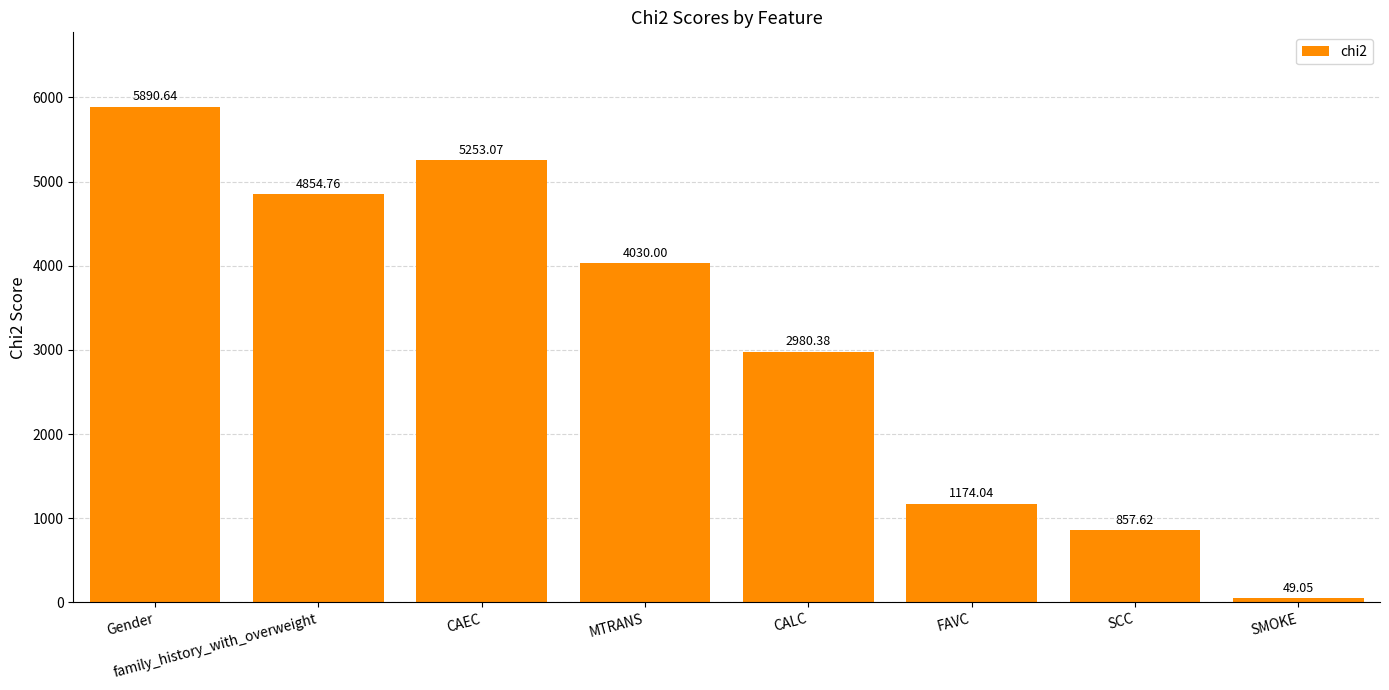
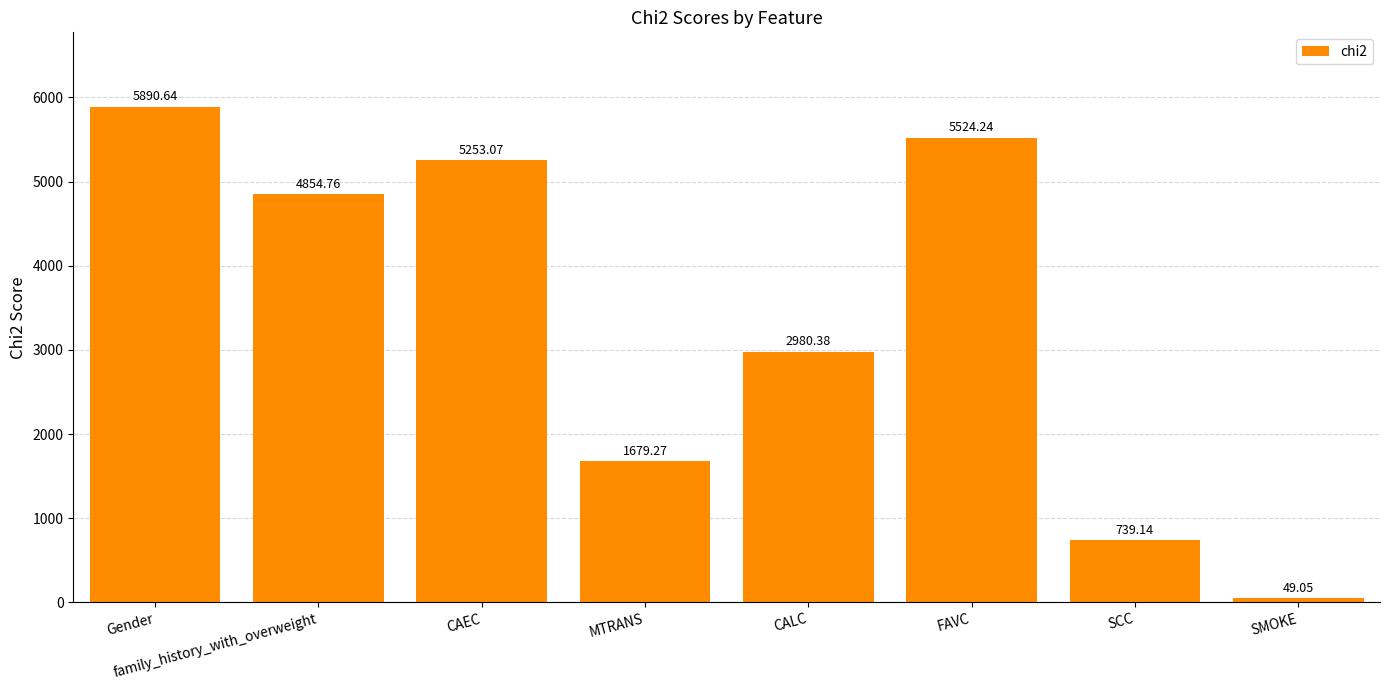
MTRANS: 4030.00 -> 1679.27
FAVC: 1174.04 -> 5524.24
SCC: 857.62 -> 739.14
